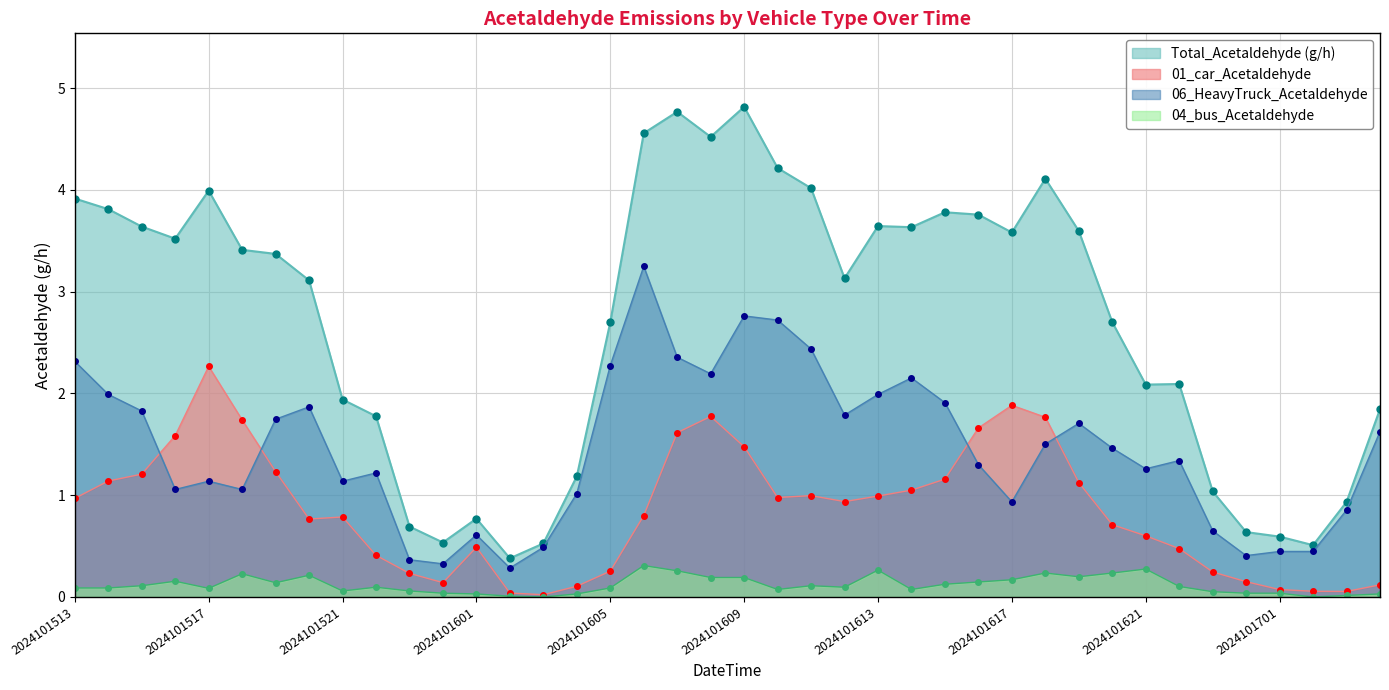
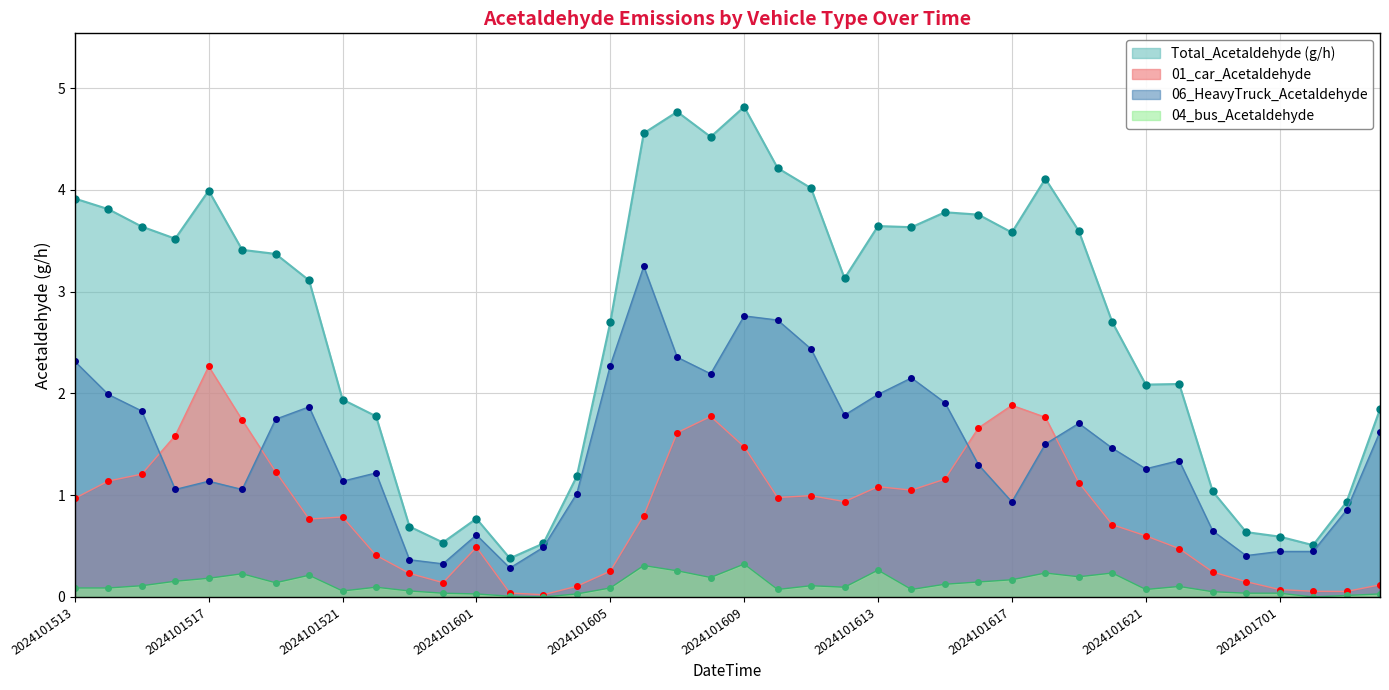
04_bus_Acetaldehyde, 2024101517: 0.08 -> 0.18
04_bus_Acetaldehyde, 2024101609: 0.19 -> 0.32
01_car_Acetaldehyde, 2024101613: 0.99 -> 1.08
04_bus_Acetaldehyde, 2024101621: 0.27 -> 0.07
